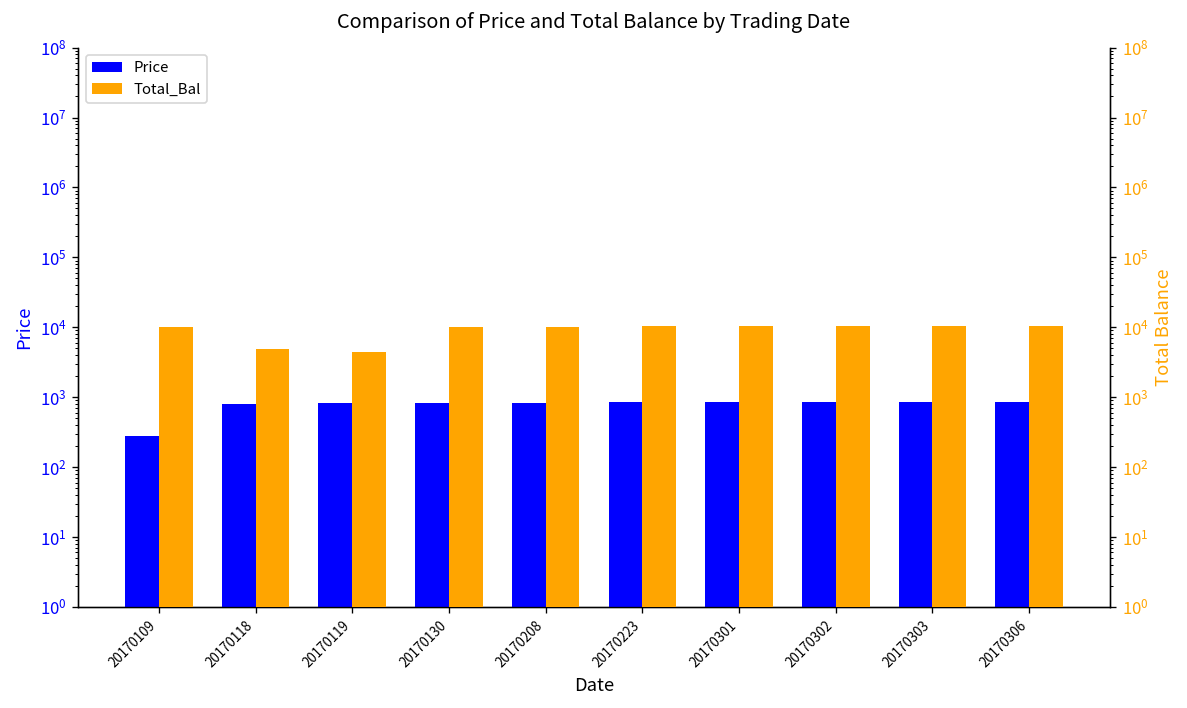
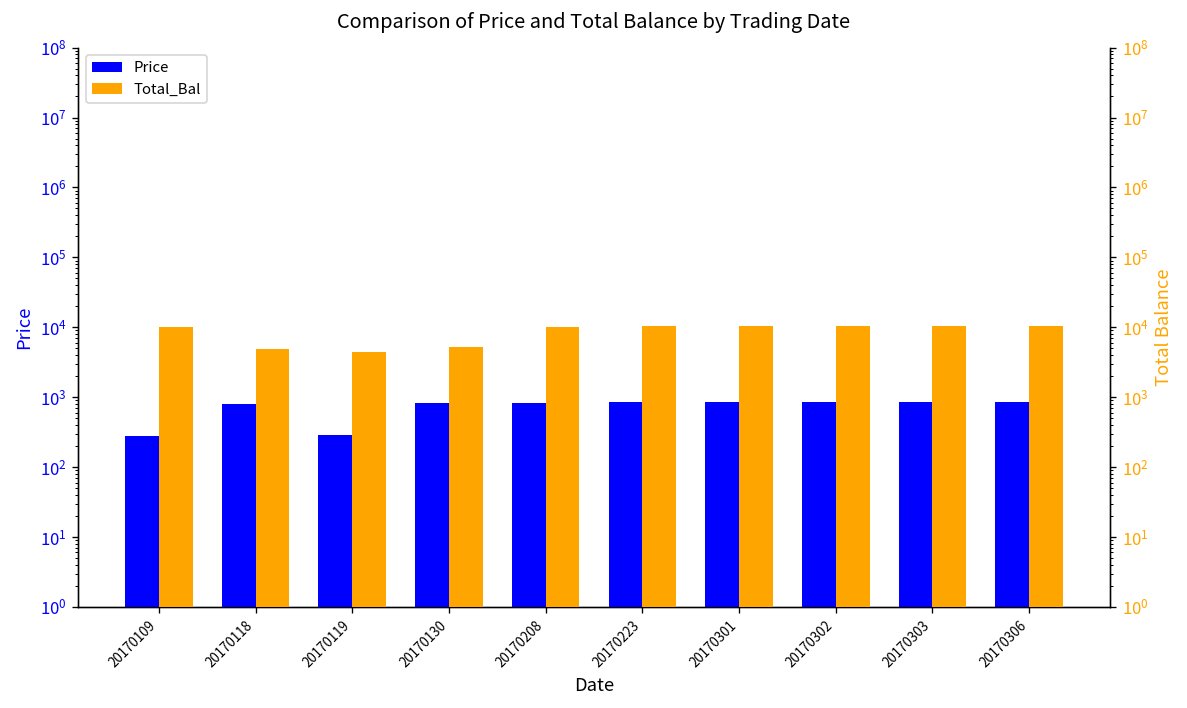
Price, 20170119: 800 -> 300
Total_Bal, 20170130: 10000 -> 5000
